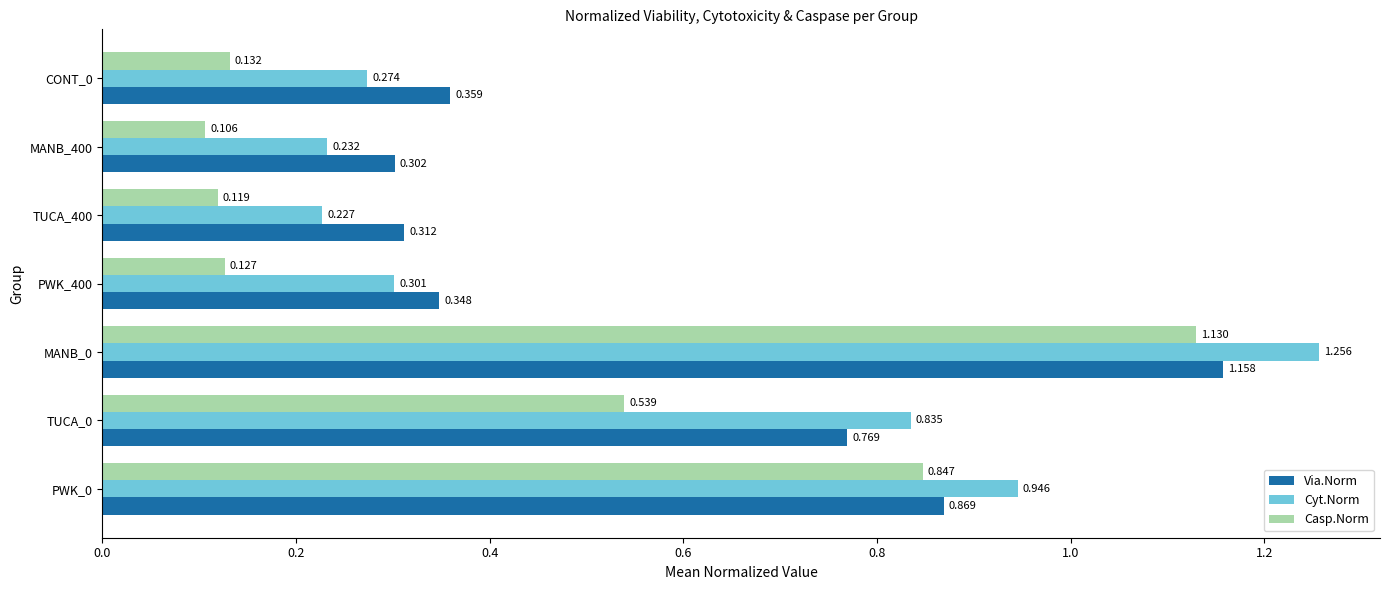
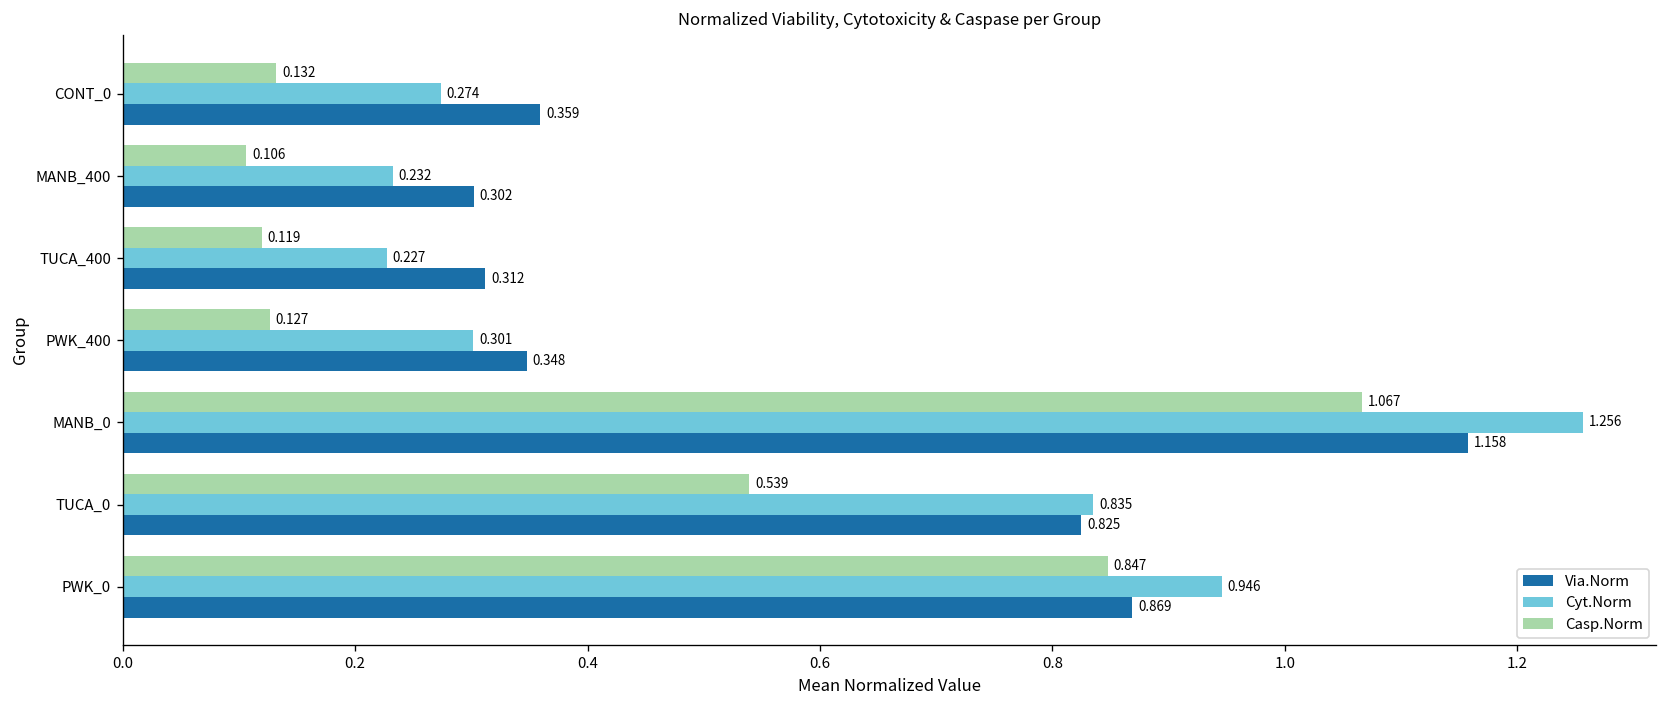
Casp.Norm, MANB_0: 1.130 -> 1.067
Via.Norm, TUCA_0: 0.769 -> 0.825
